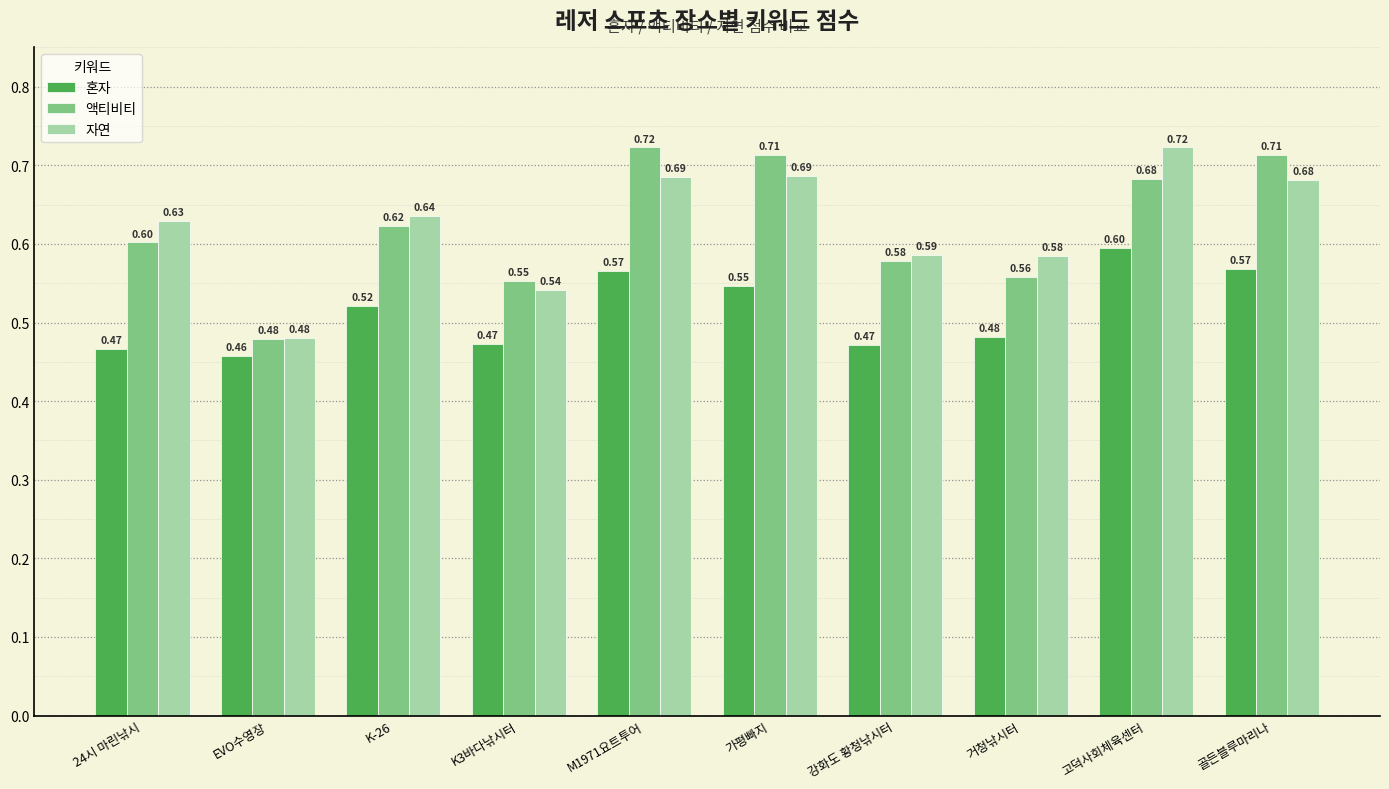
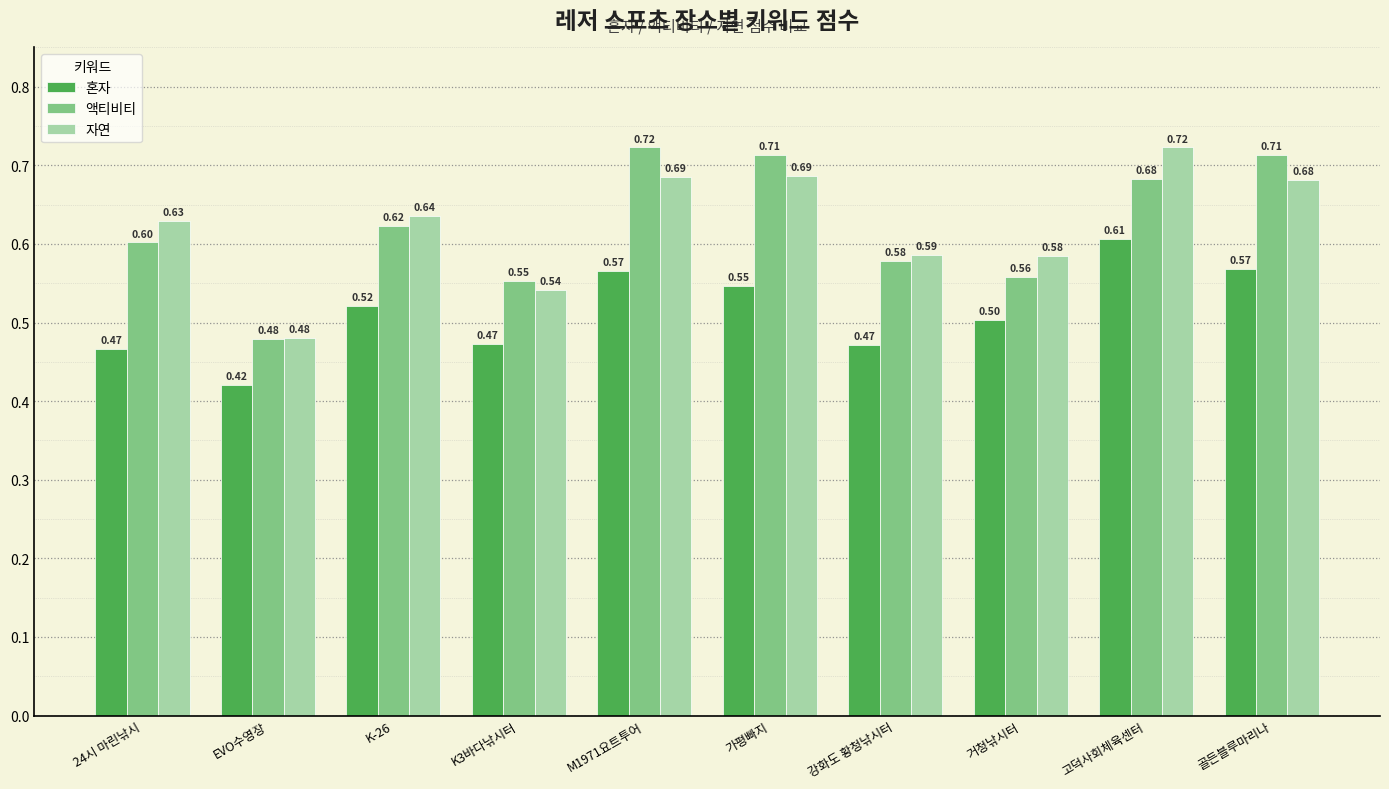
혼자, EVO수영장: 0.46 -> 0.42
혼자, 거청낚시터: 0.48 -> 0.50
혼자, 고덕사회체육센터: 0.60 -> 0.61
